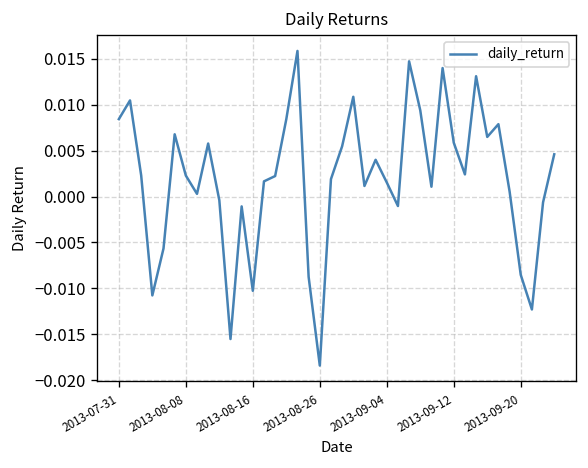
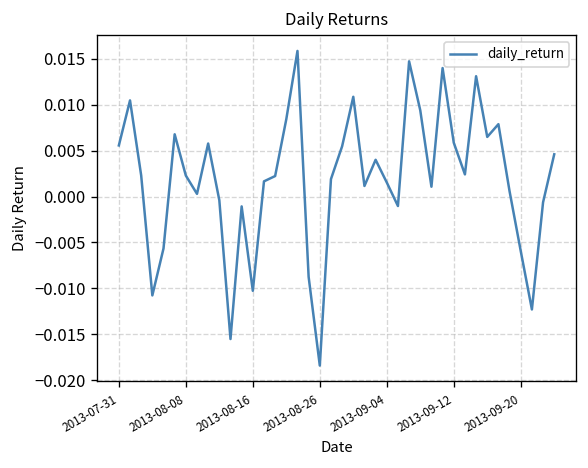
2013-07-31: 0.008 -> 0.006
2013-09-20: -0.009 -> -0.006
